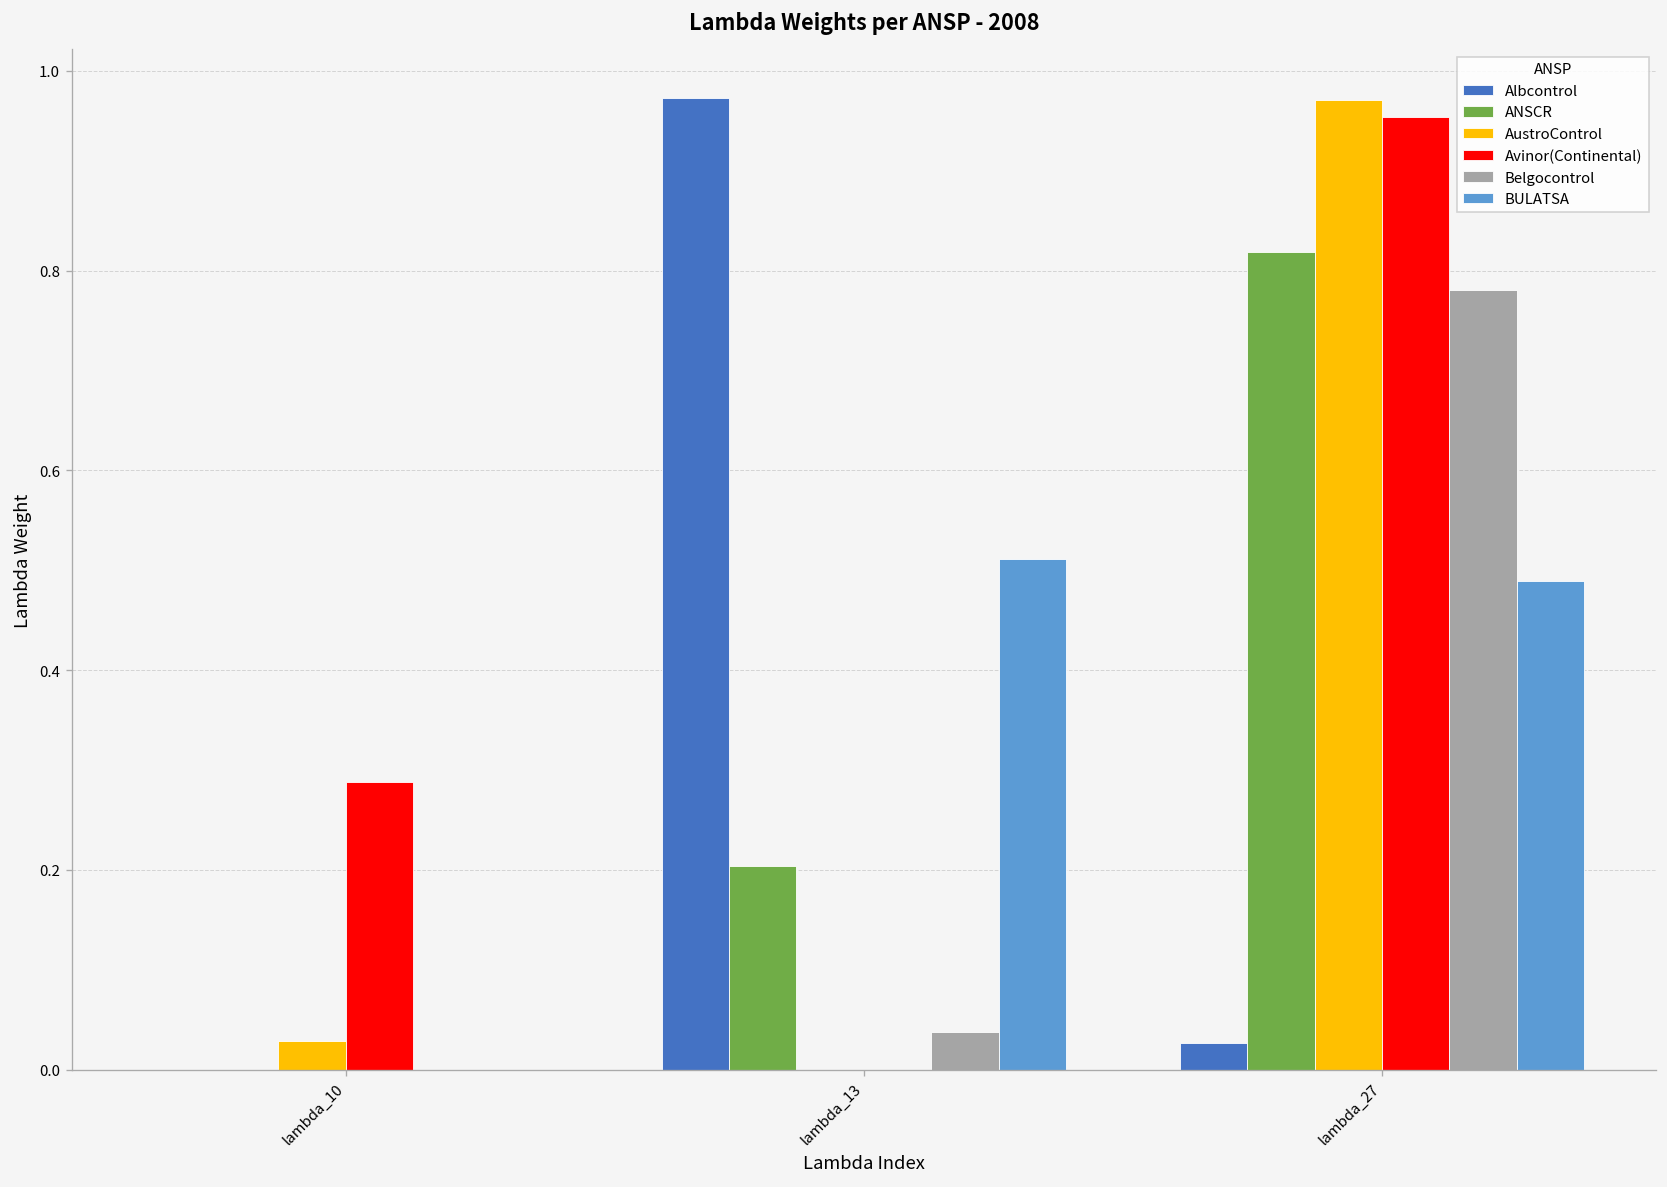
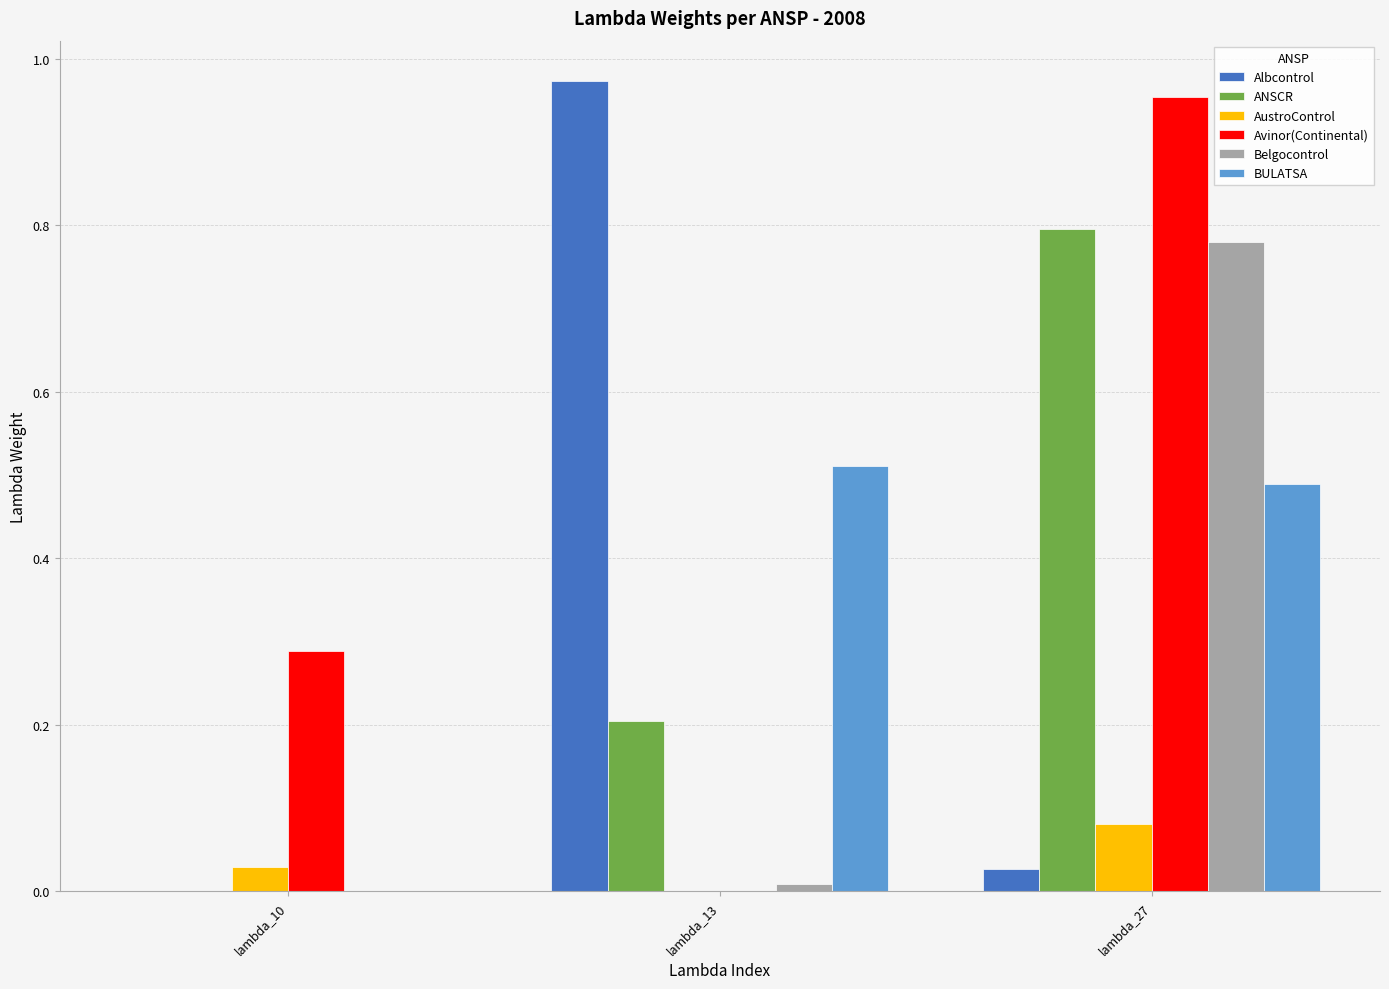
Belgocontrol, lambda_13: 0.04 -> 0.01
ANSCR, lambda_27: 0.82 -> 0.80
AustroControl, lambda_27: 0.97 -> 0.08
